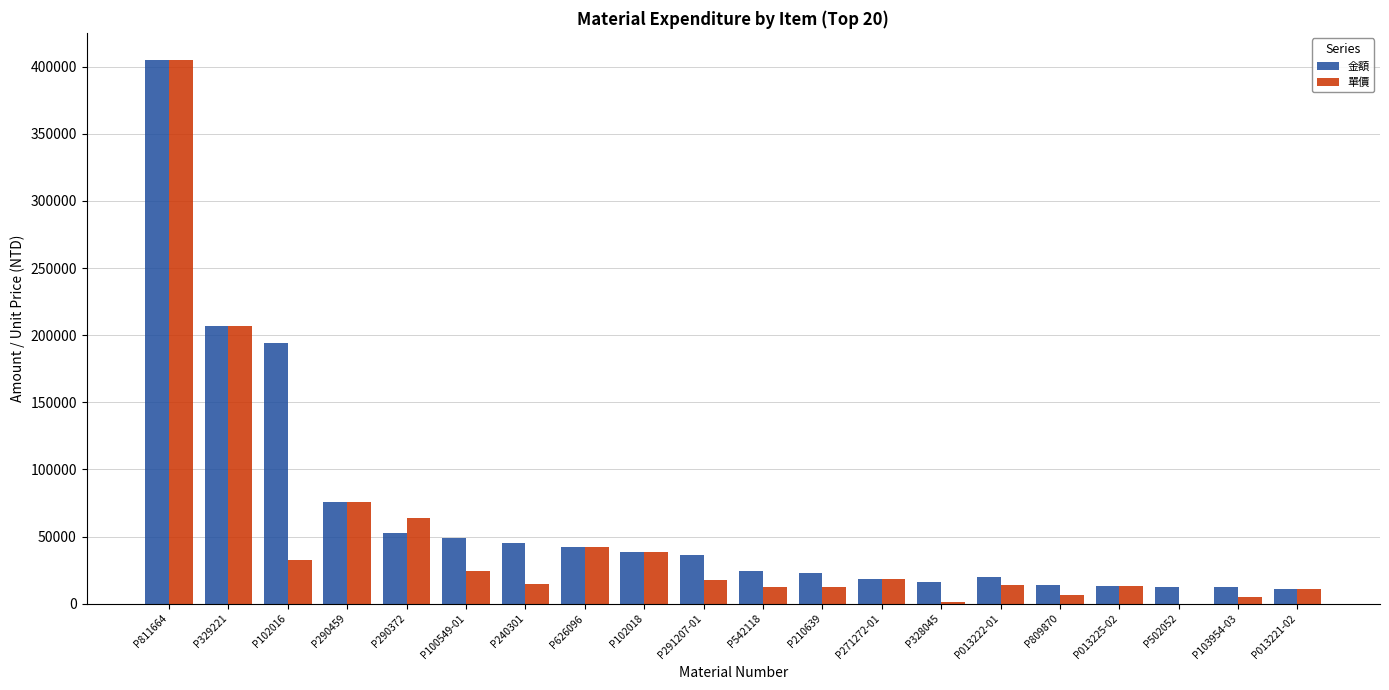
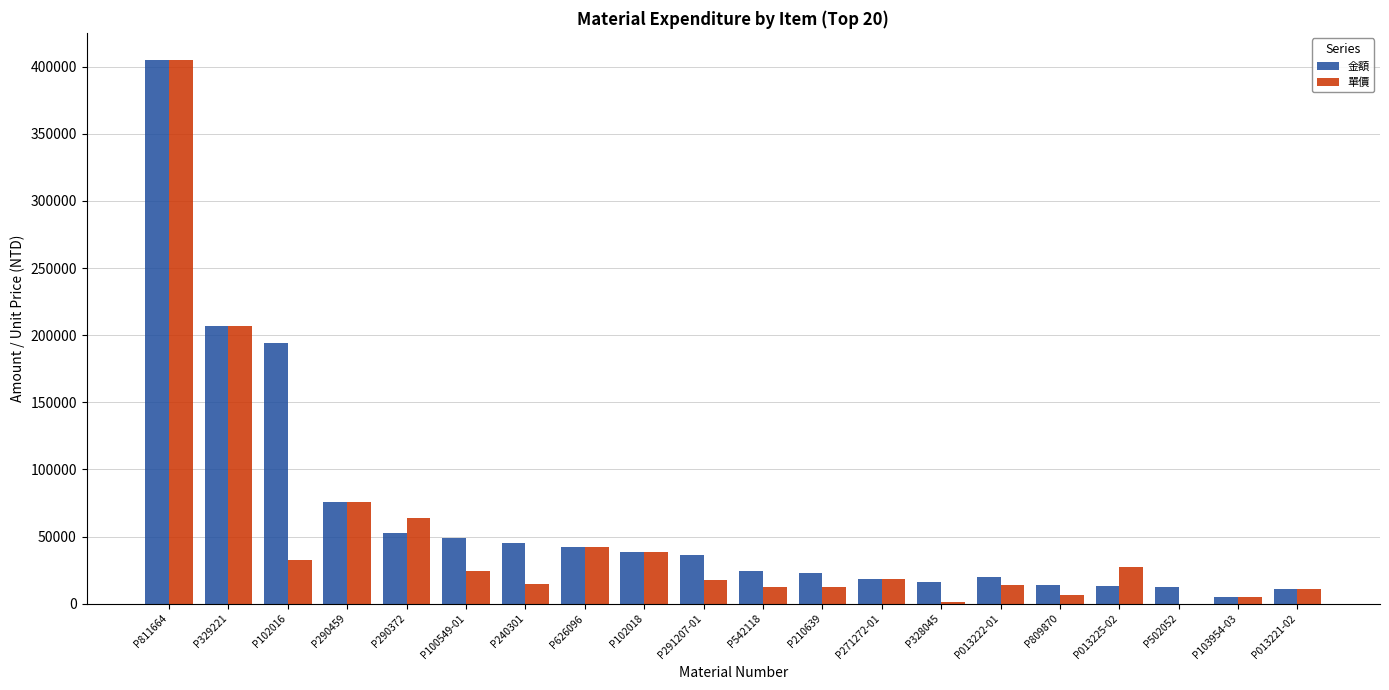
單價, P013225-02: 13000 -> 27000
金額, P103954-03: 12000 -> 5000
